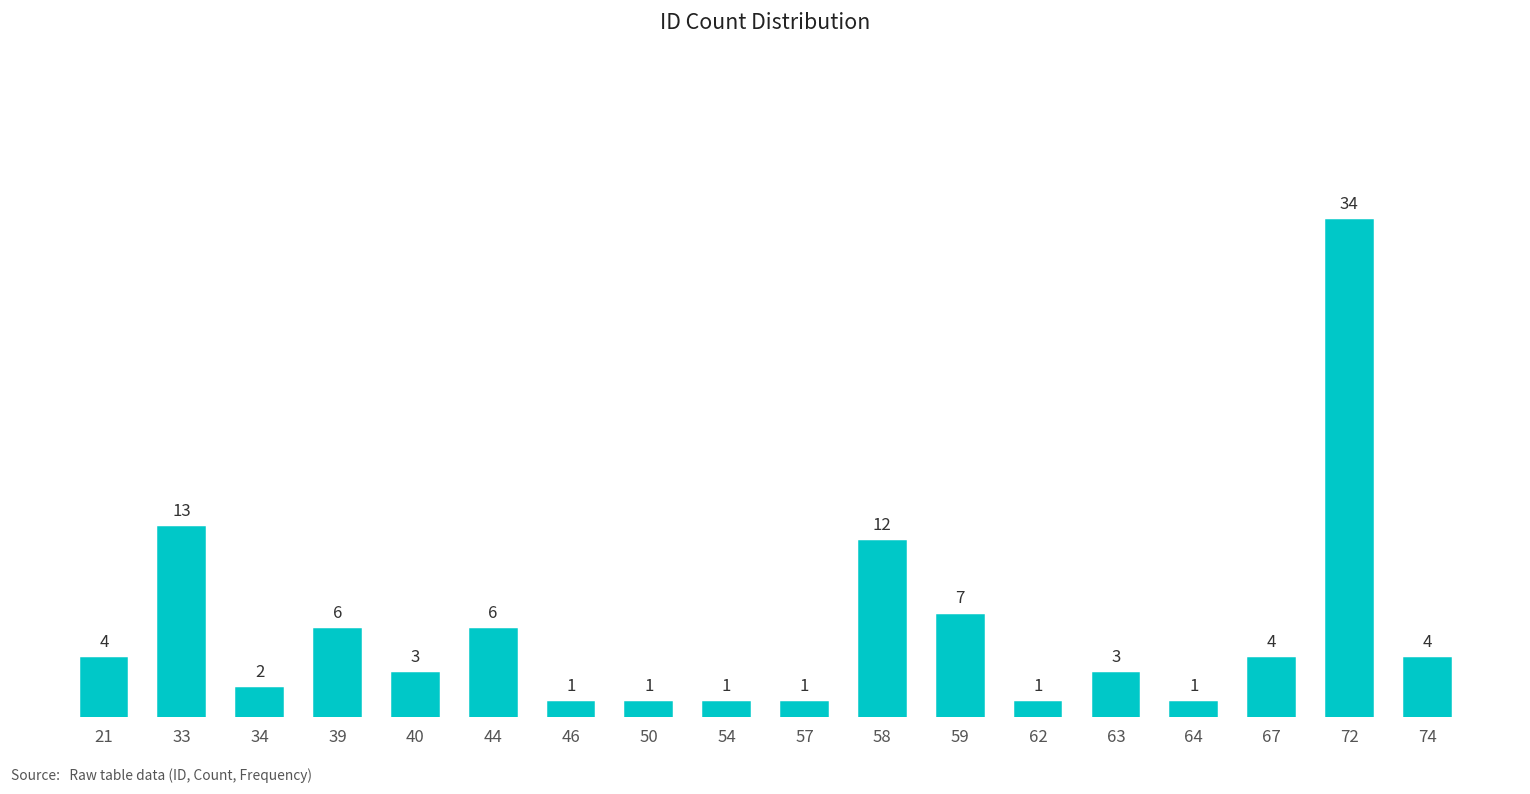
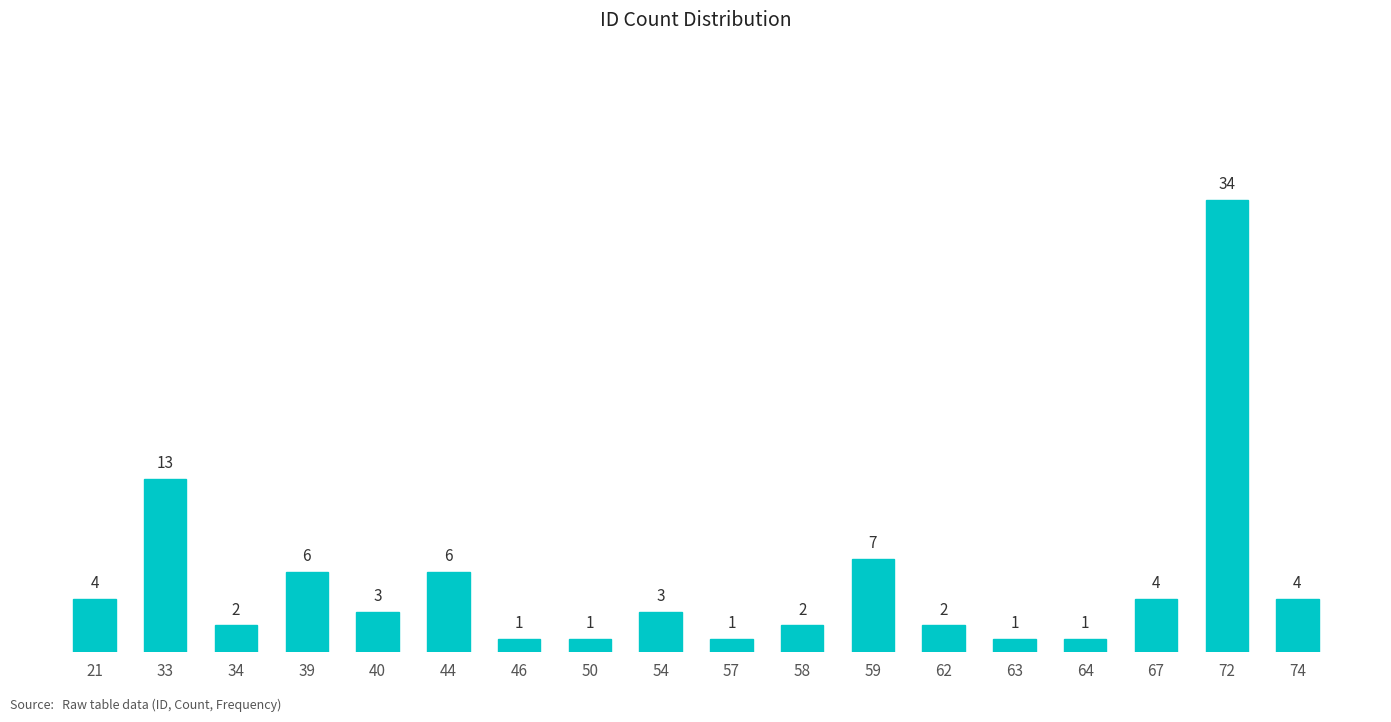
54: 1 -> 3
58: 12 -> 2
62: 1 -> 2
63: 3 -> 1
